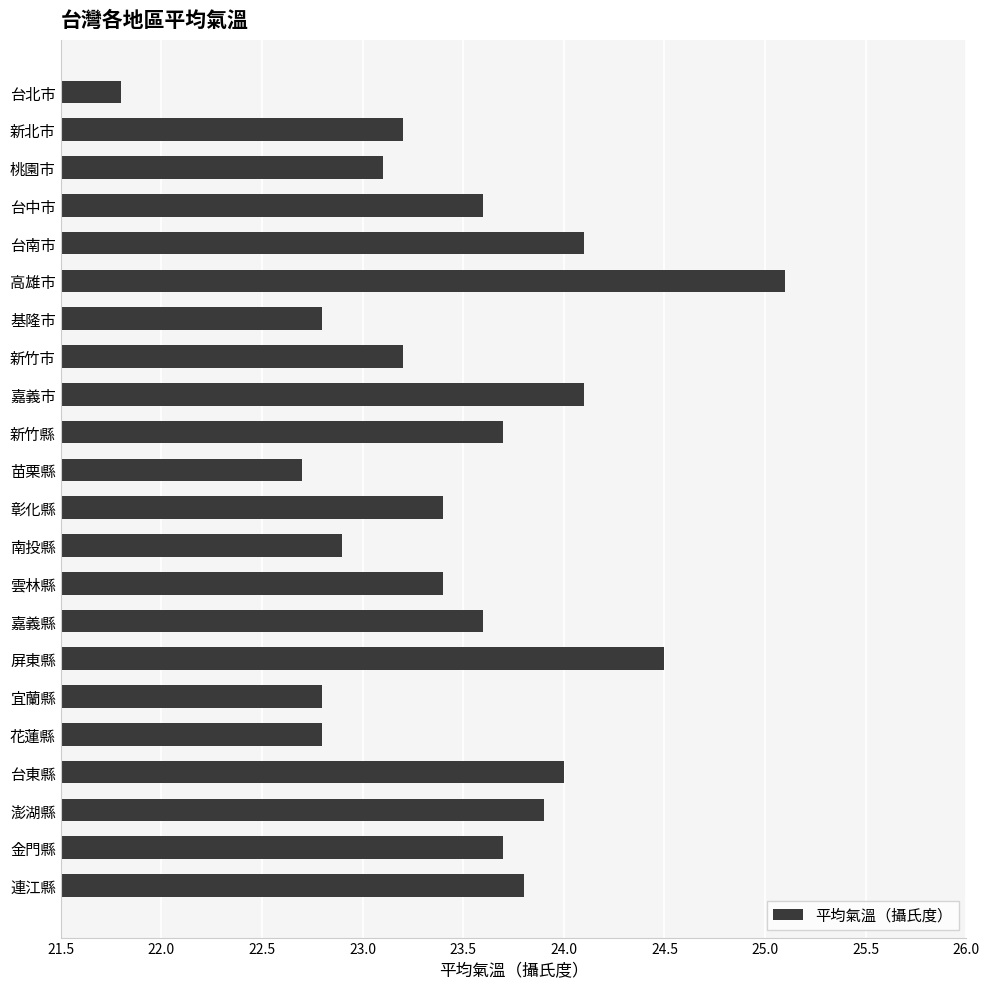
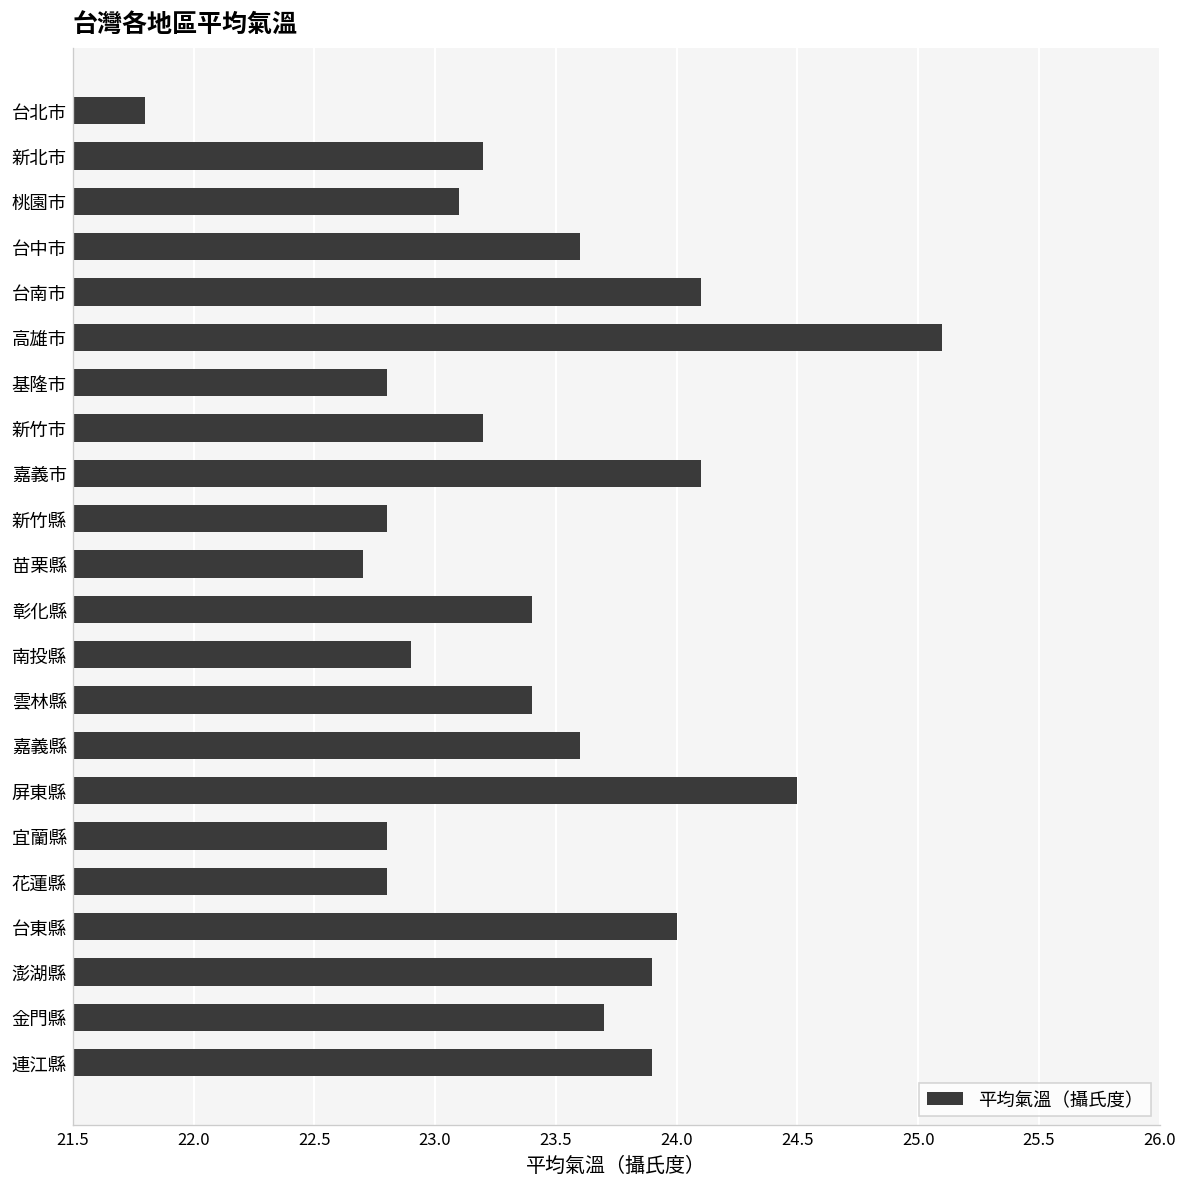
新竹縣: 23.7 -> 22.8
連江縣: 23.8 -> 23.9
